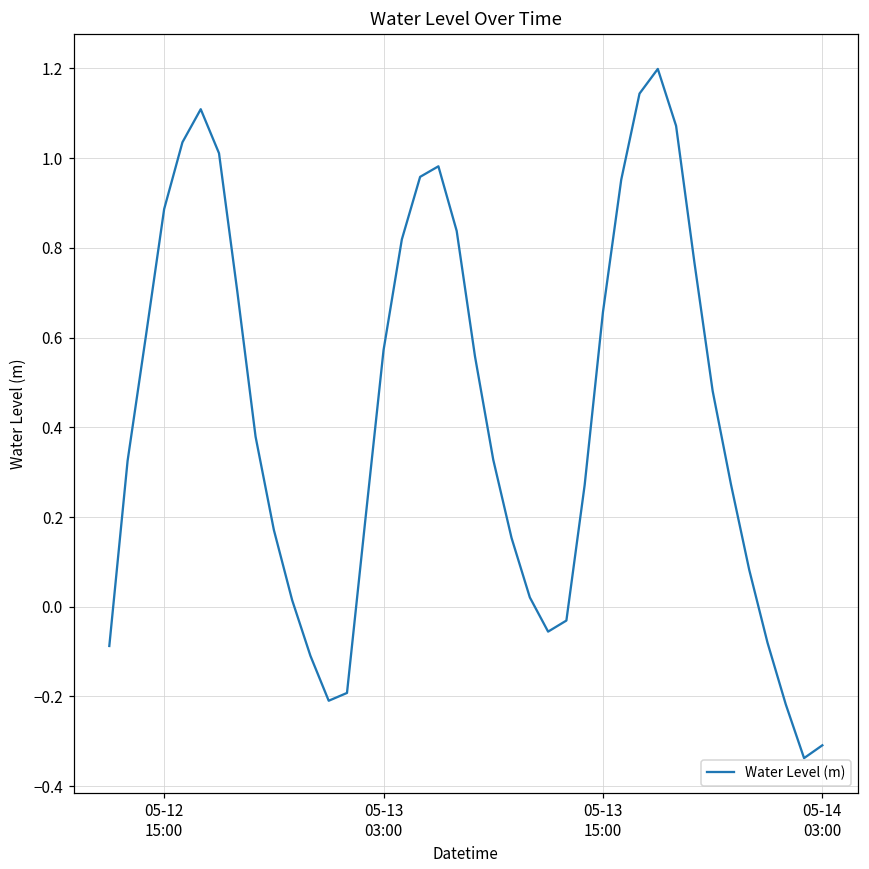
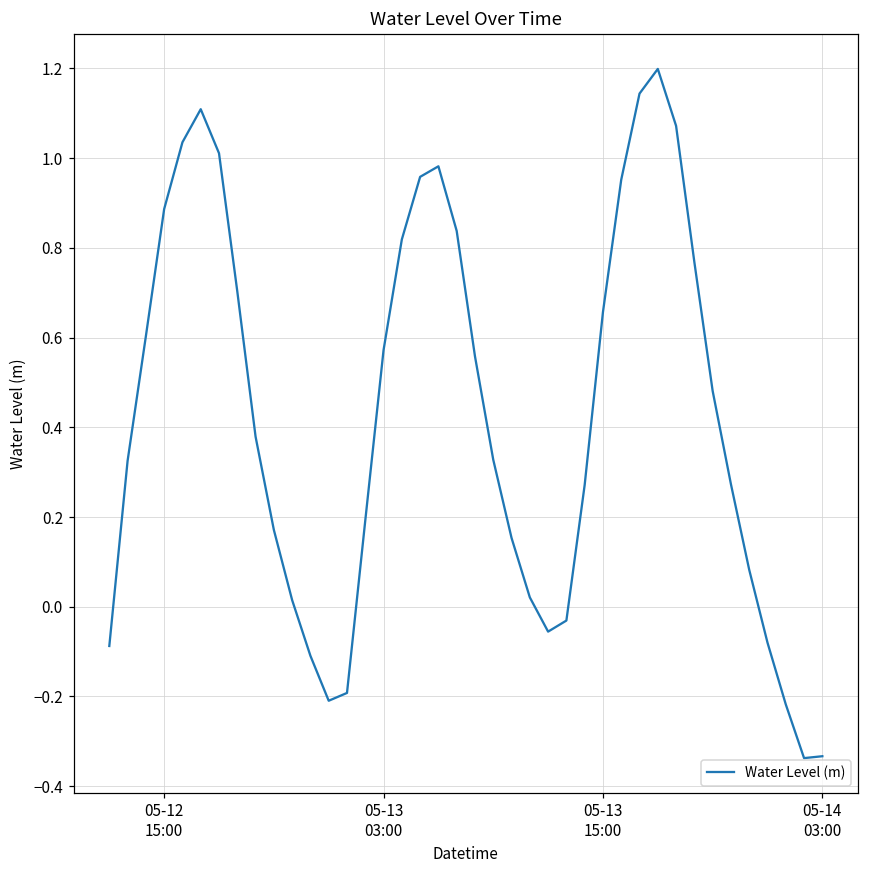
05-14 03:00: -0.31 -> -0.33
